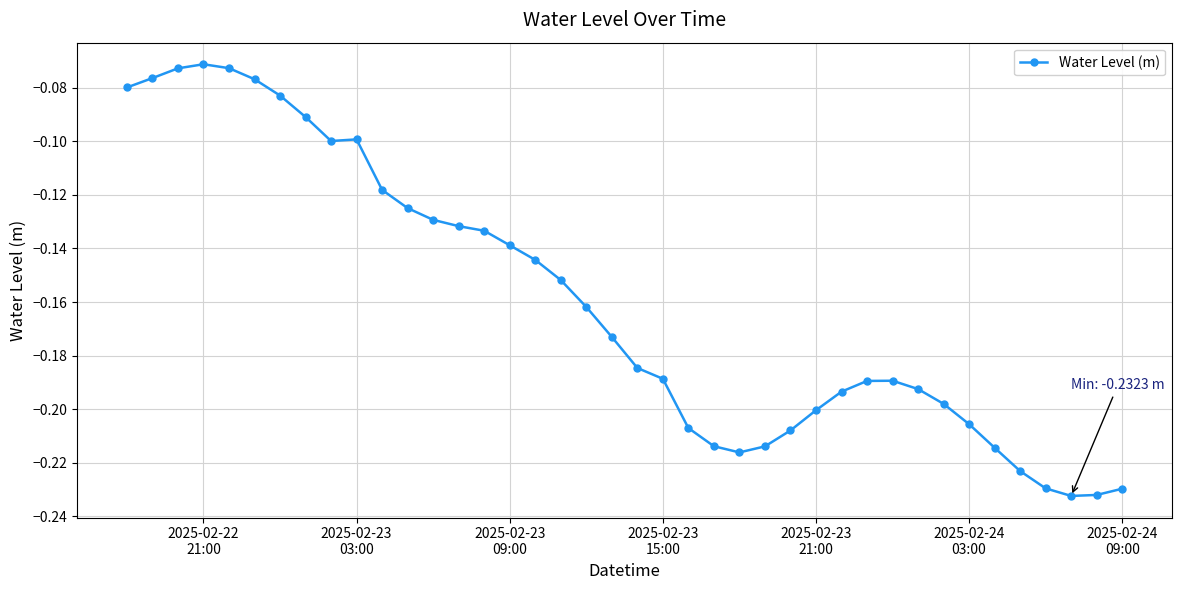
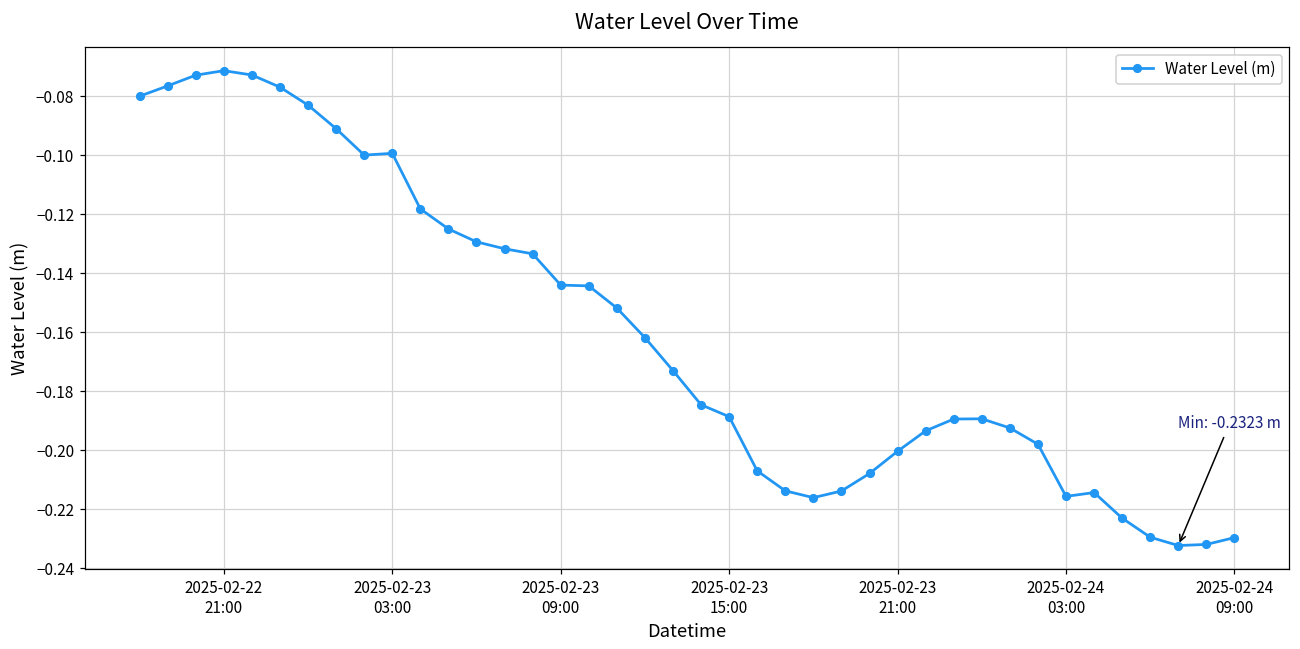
2025-02-23 09:00: -0.139 -> -0.144
2025-02-24 03:00: -0.206 -> -0.216
